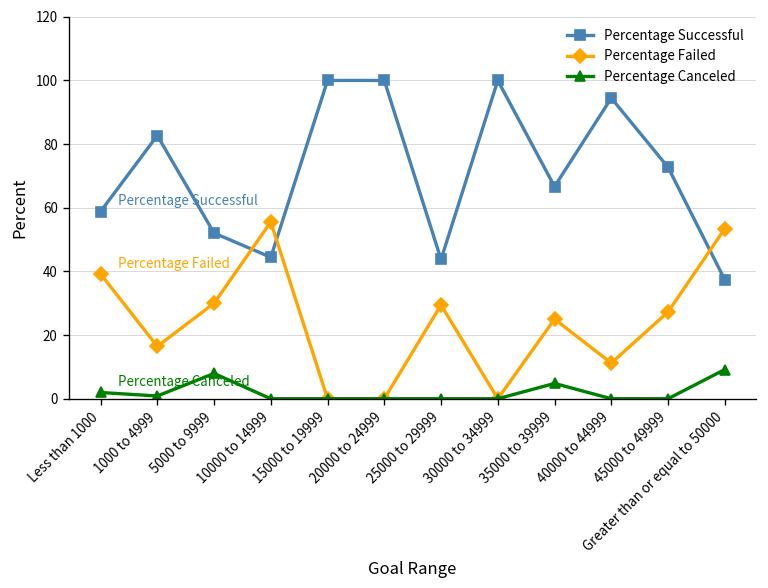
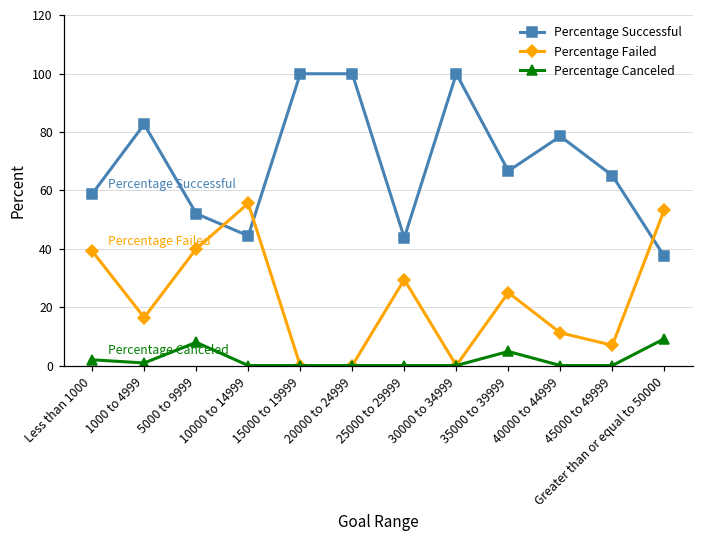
Percentage Failed, 5000 to 9999: 30 -> 40
Percentage Successful, 40000 to 44999: 94 -> 79
Percentage Successful, 45000 to 49999: 73 -> 65
Percentage Failed, 45000 to 49999: 27 -> 7
